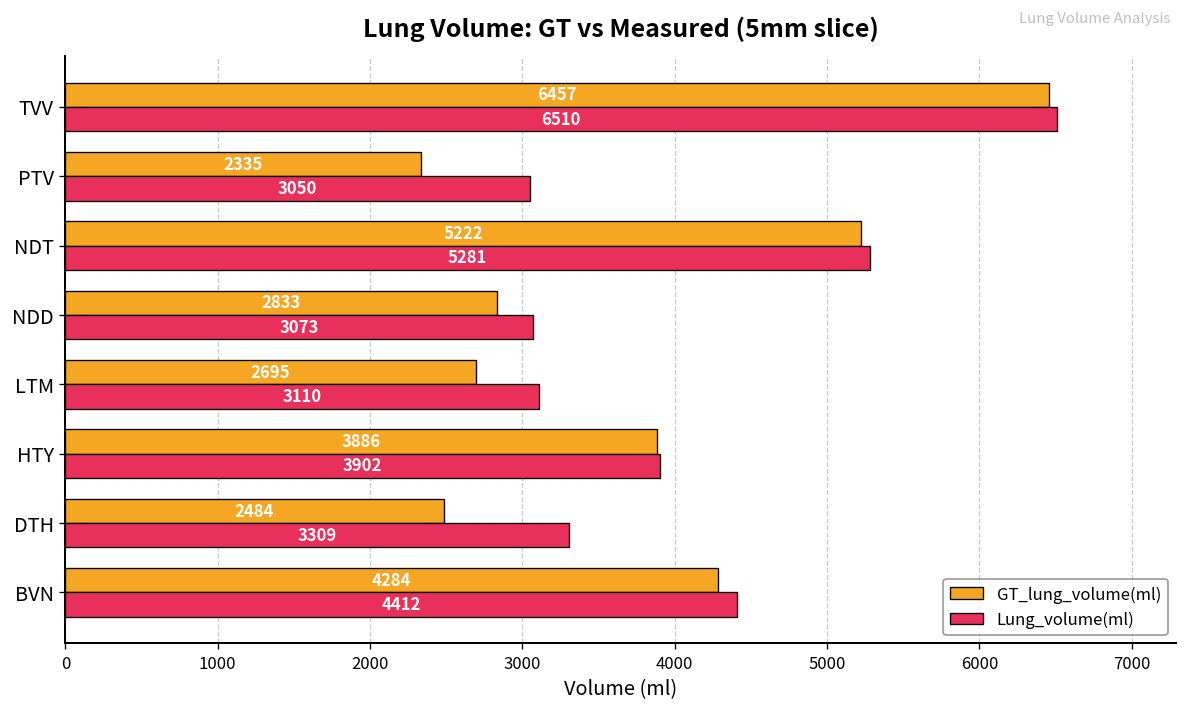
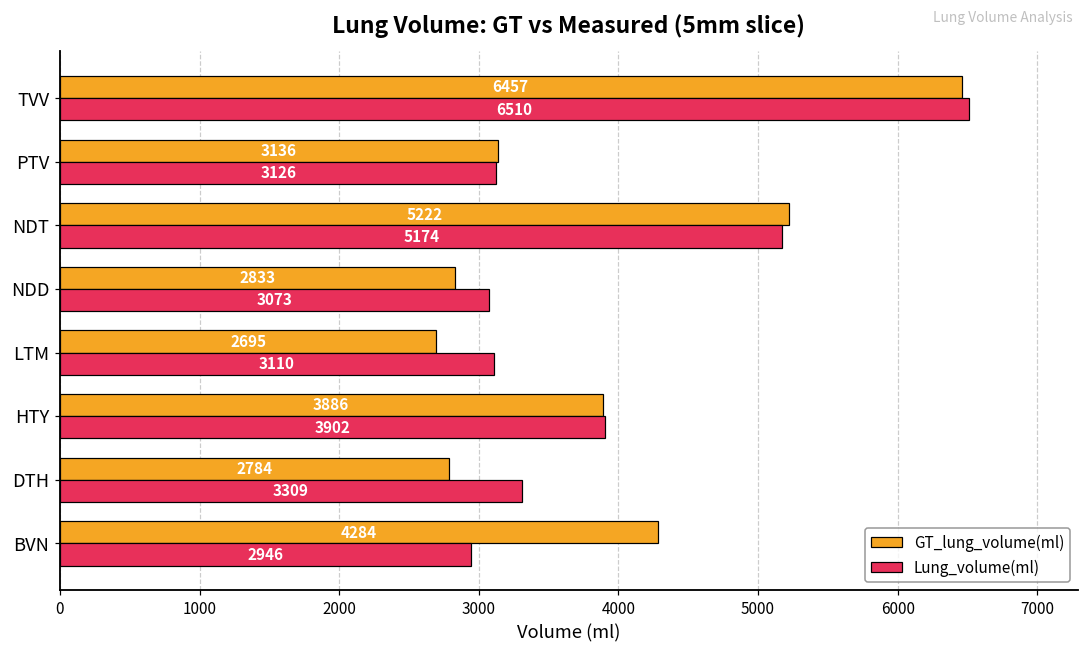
GT_lung_volume(ml), PTV: 2335 -> 3136
Lung_volume(ml), PTV: 3050 -> 3126
Lung_volume(ml), NDT: 5281 -> 5174
GT_lung_volume(ml), DTH: 2484 -> 2784
Lung_volume(ml), BVN: 4412 -> 2946
